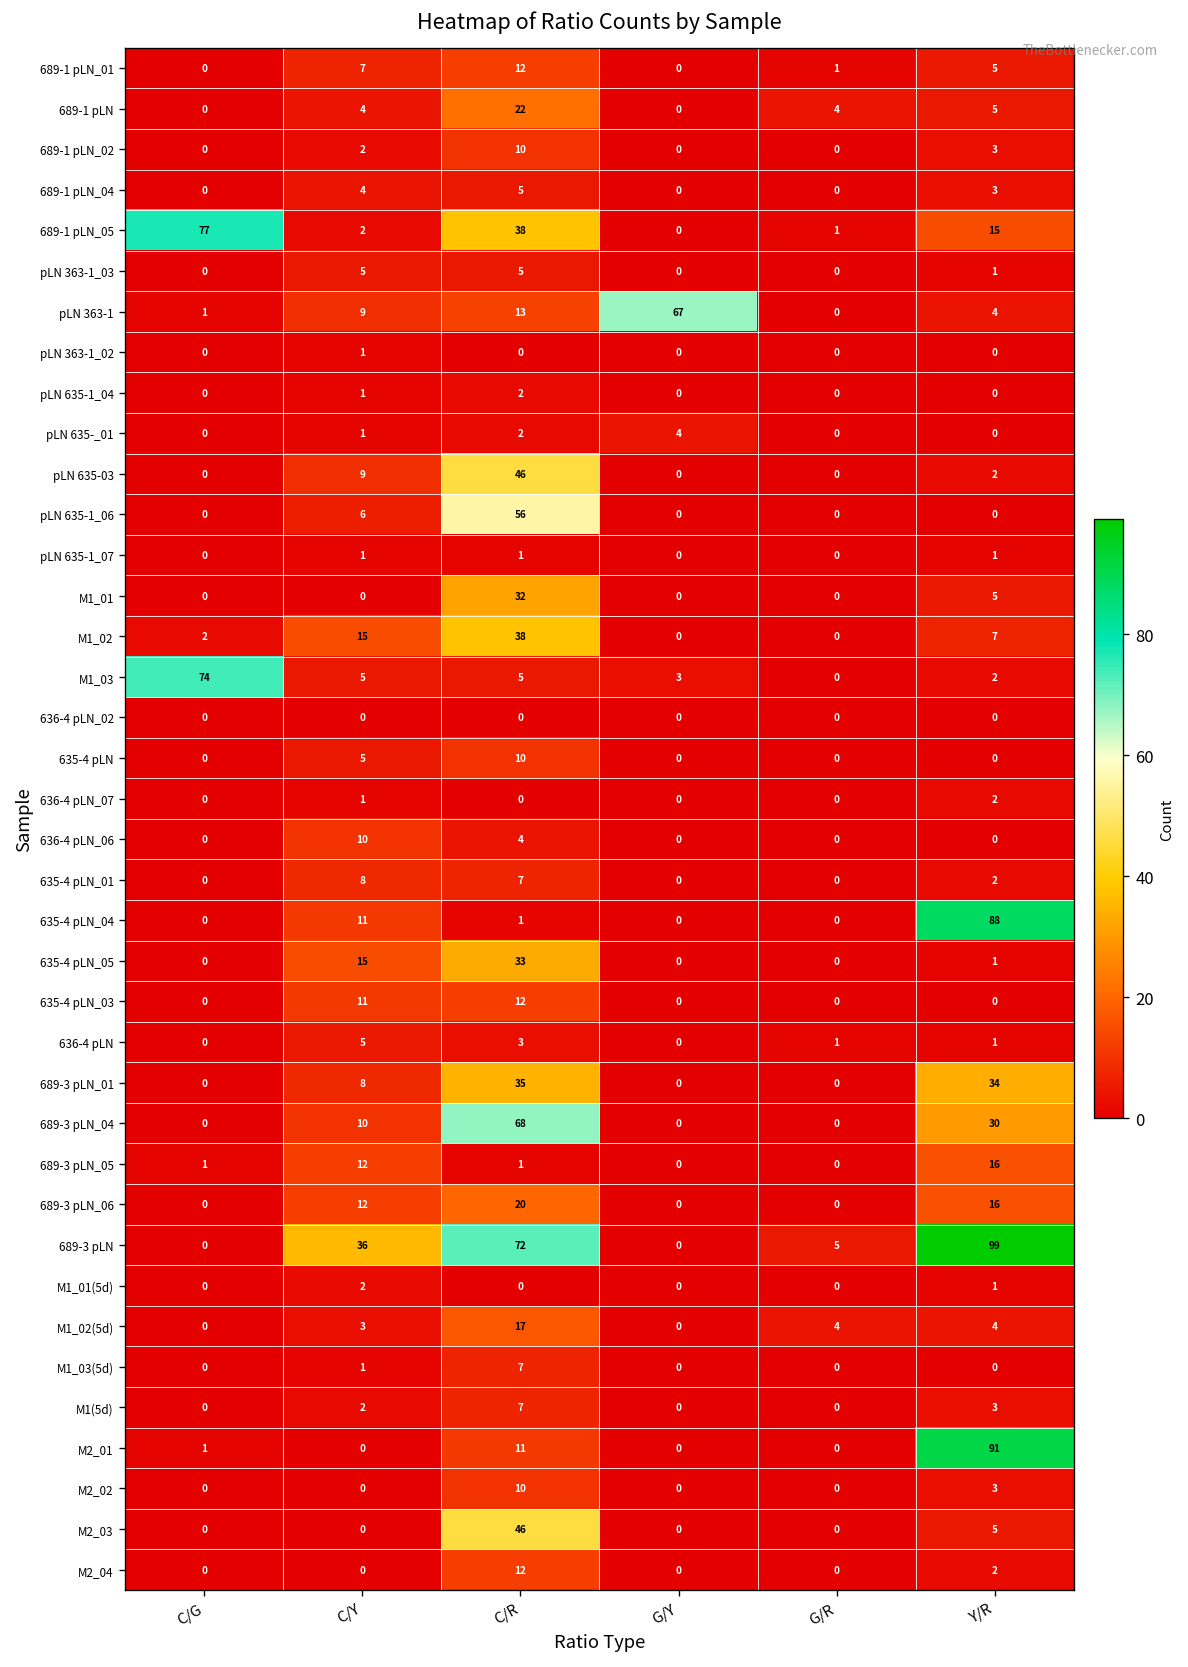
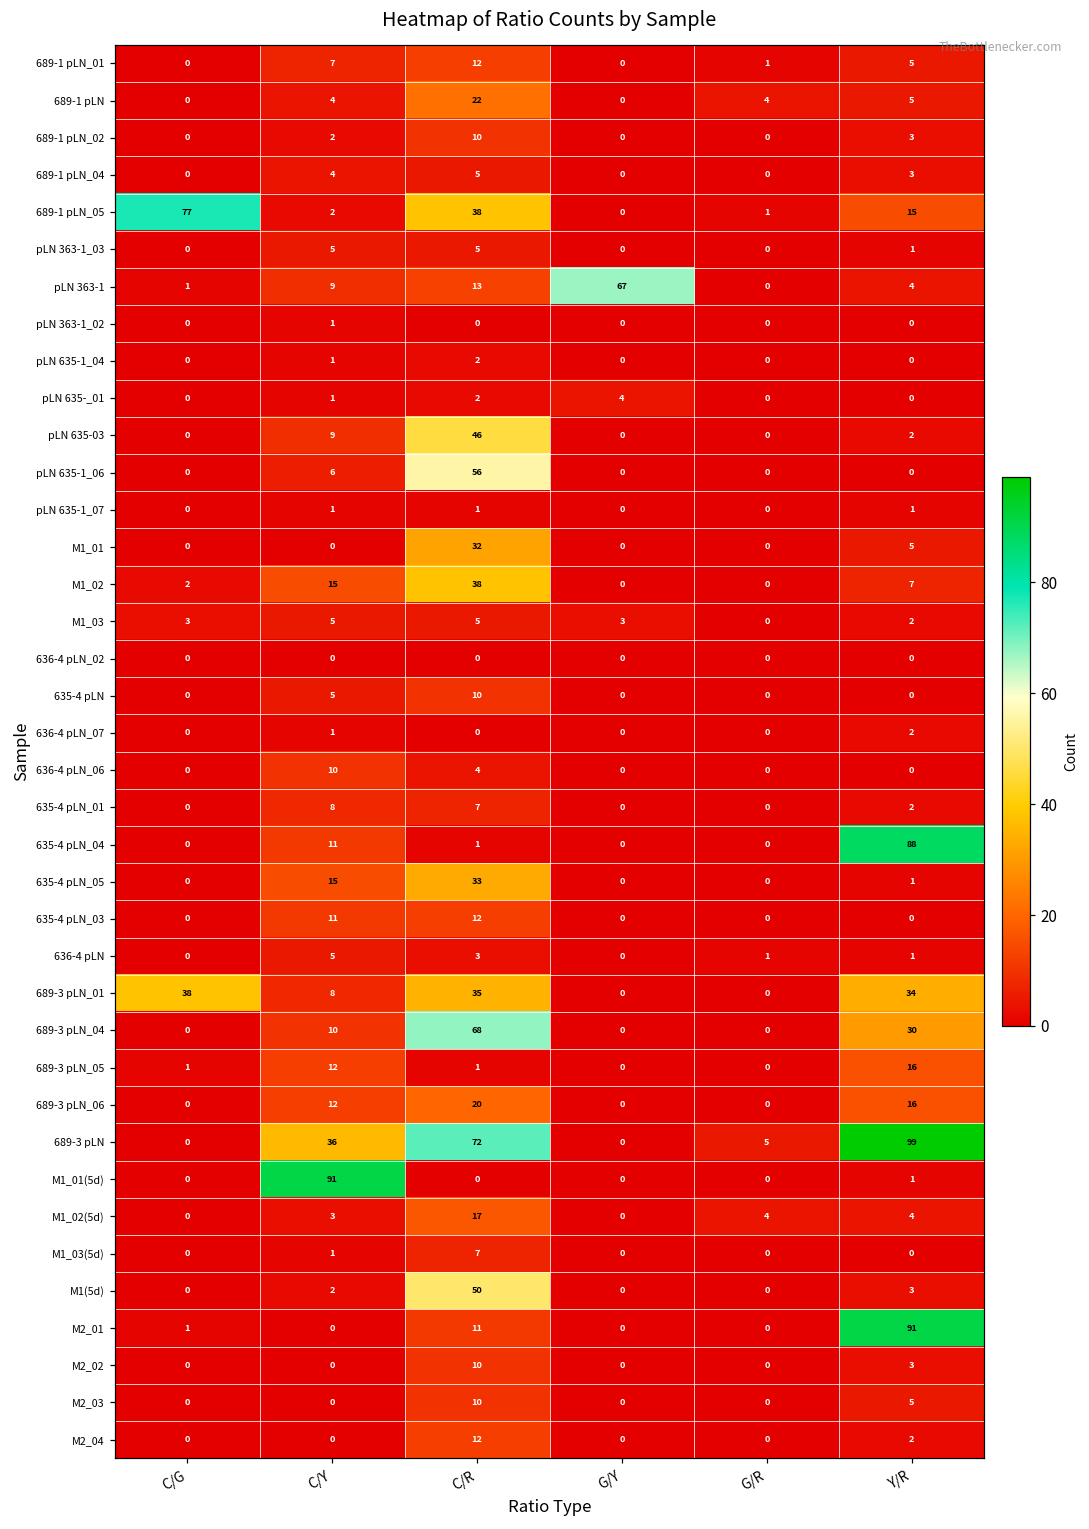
M1_03, C/G: 74 -> 3
689-3 pLN_01, C/G: 0 -> 38
M1_01(5d), C/Y: 2 -> 91
M1(5d), C/R: 7 -> 50
M2_03, C/R: 46 -> 10
